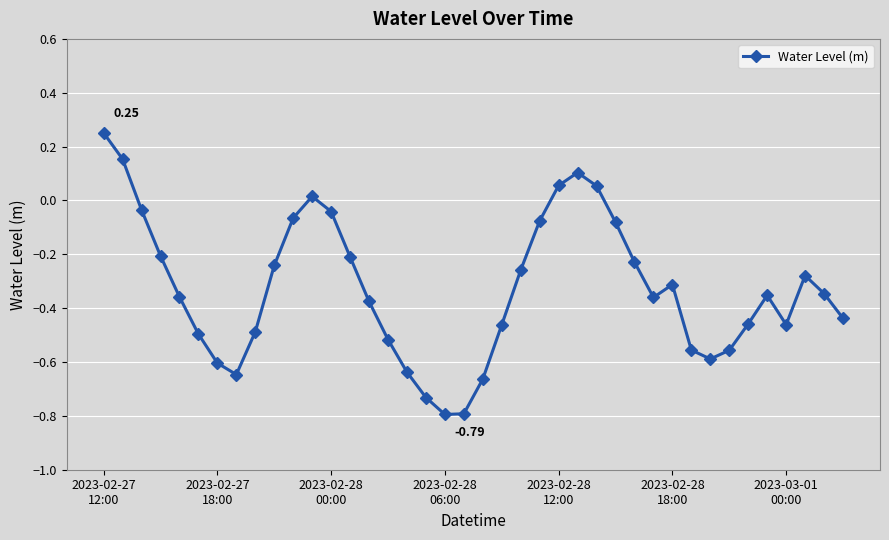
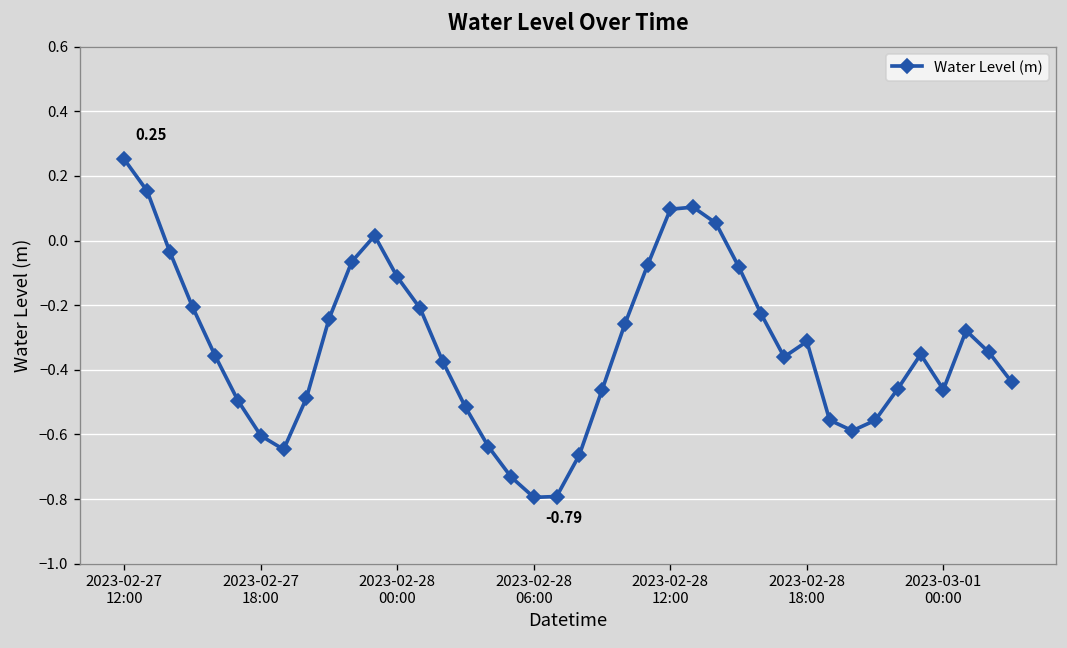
2023-02-28 00:00: -0.04 -> -0.11
2023-02-28 12:00: 0.06 -> 0.10
